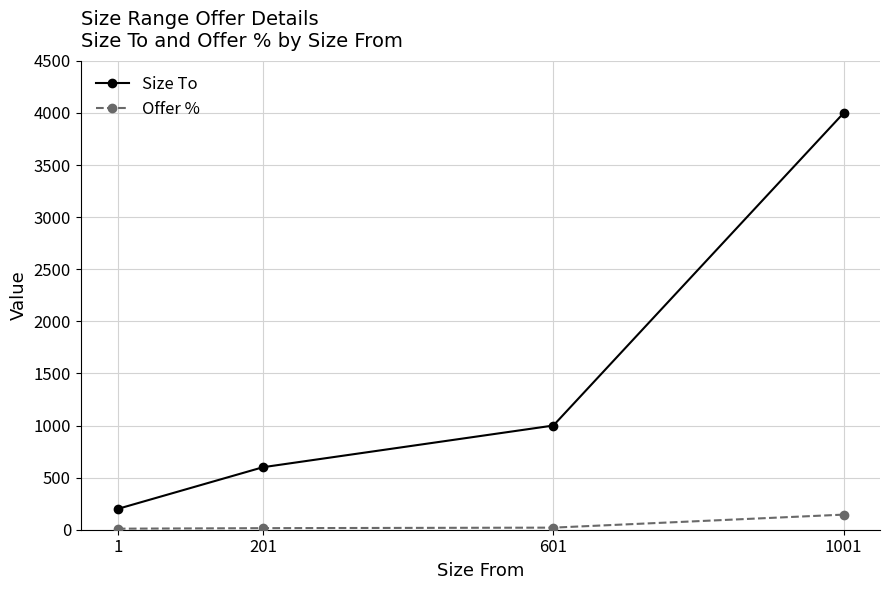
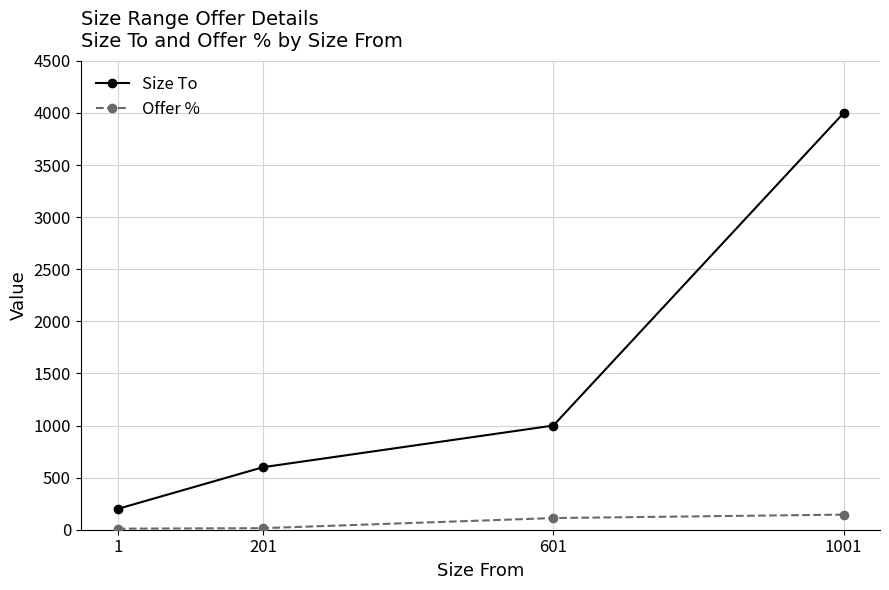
Offer %, 601: 20 -> 110
